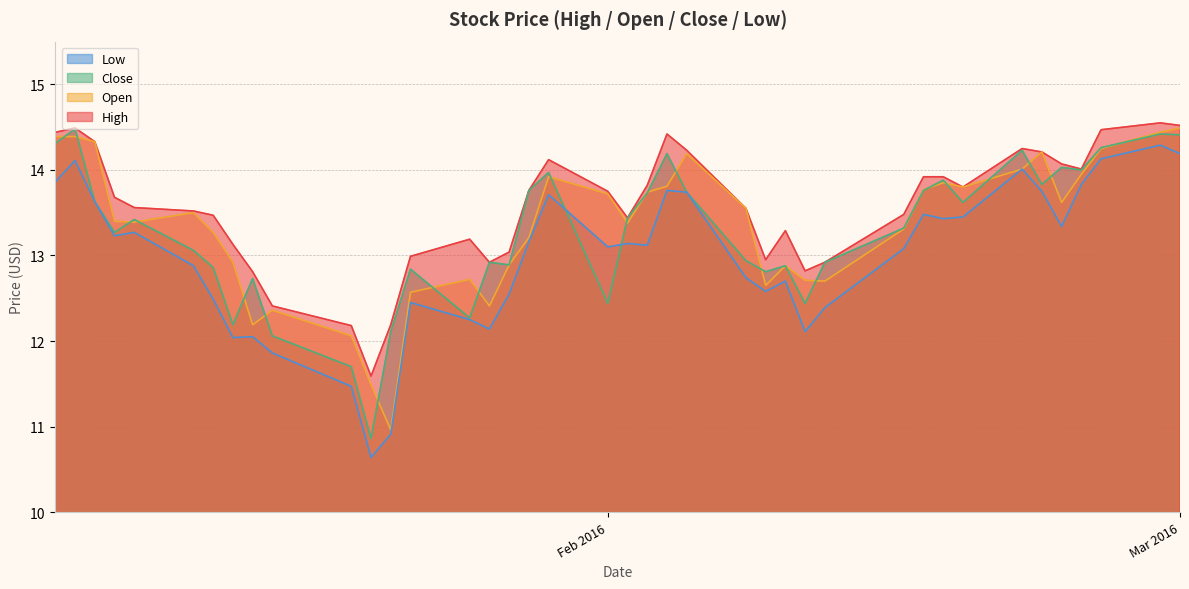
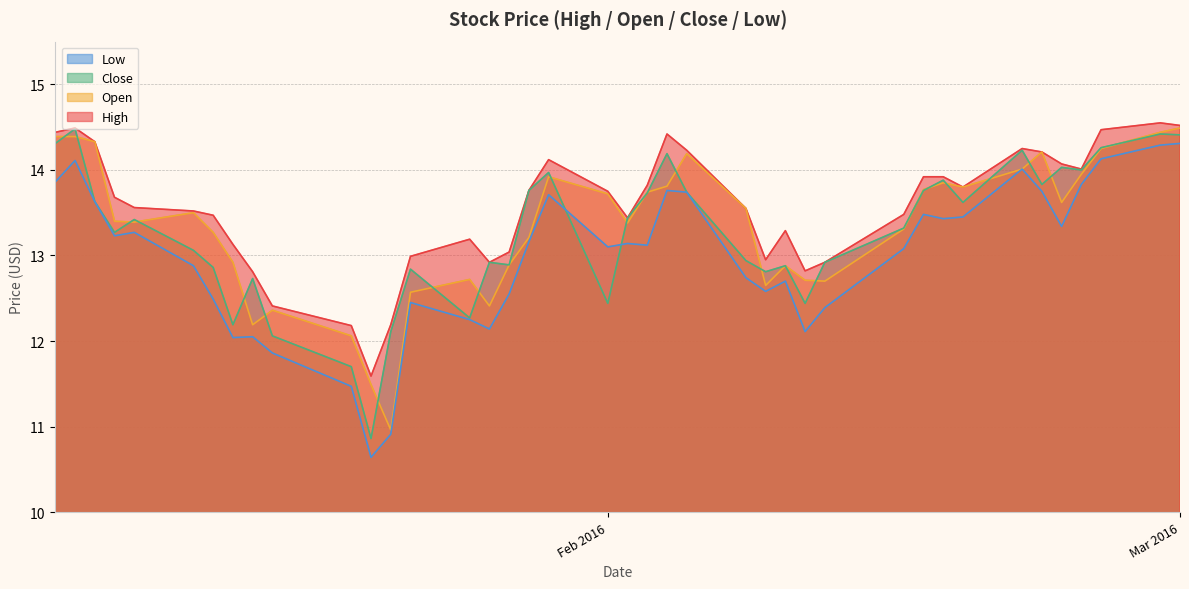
Low, Mar 2016: 14.2 -> 14.3
